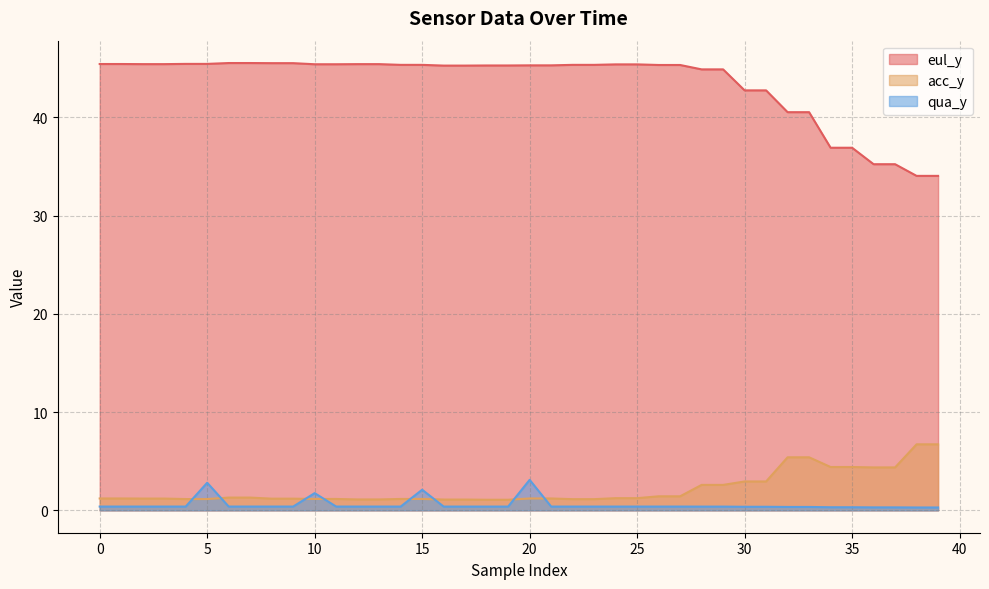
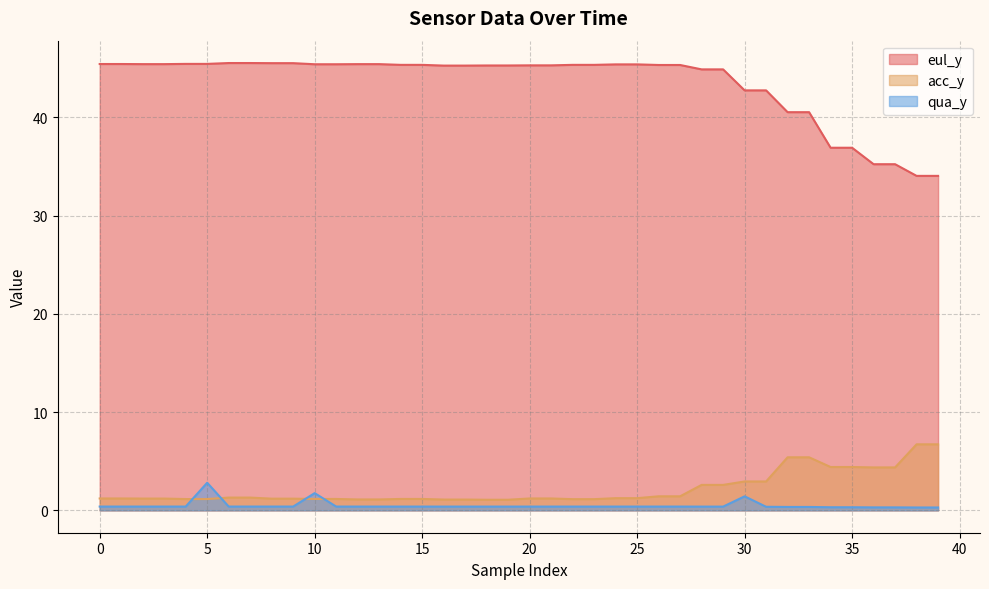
qua_y, 15: 2 -> 0
qua_y, 20: 3 -> 0
qua_y, 30: 0 -> 1
